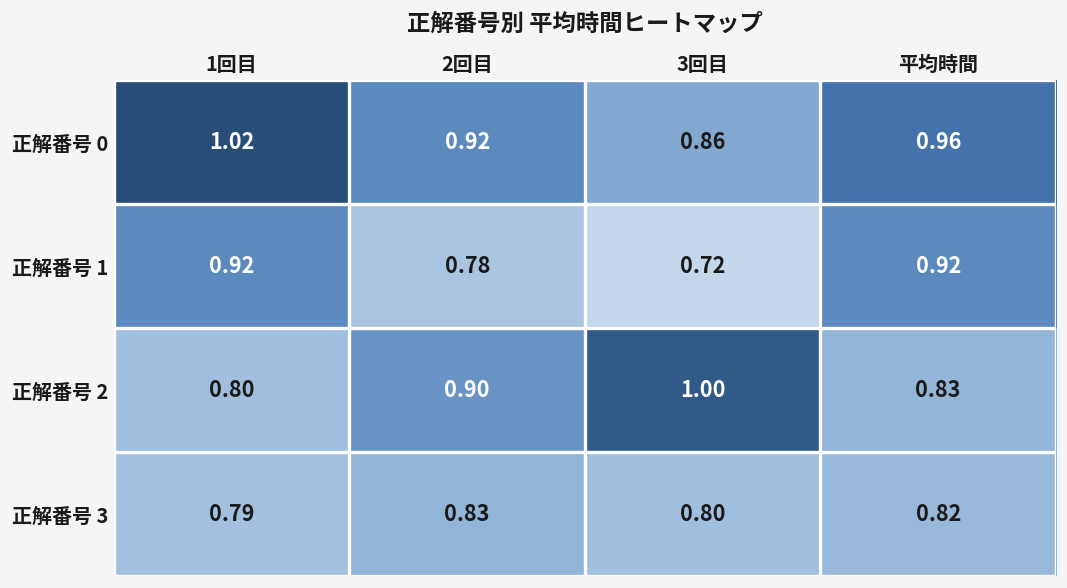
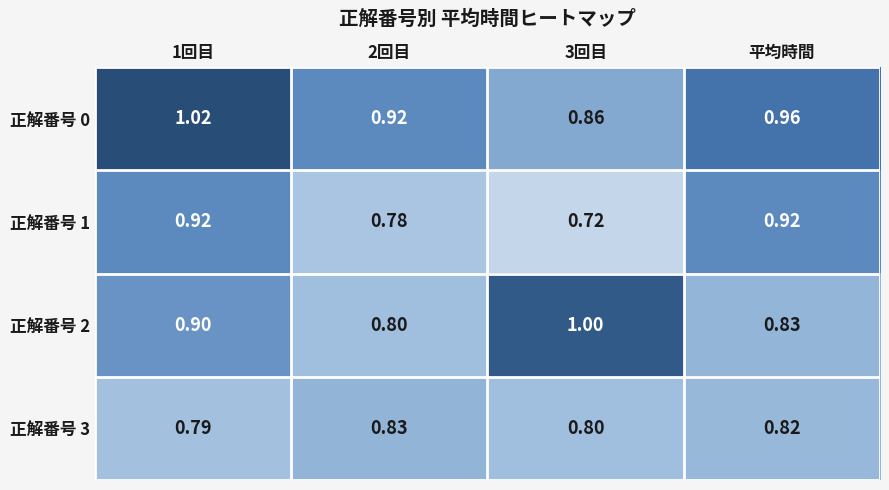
正解番号 2, 1回目: 0.80 -> 0.90
正解番号 2, 2回目: 0.90 -> 0.80
